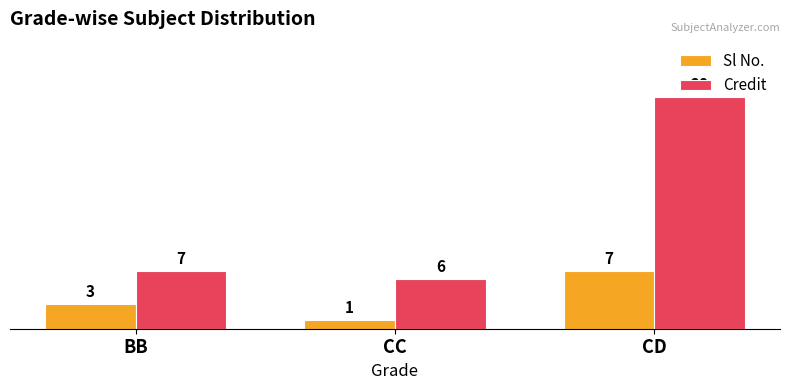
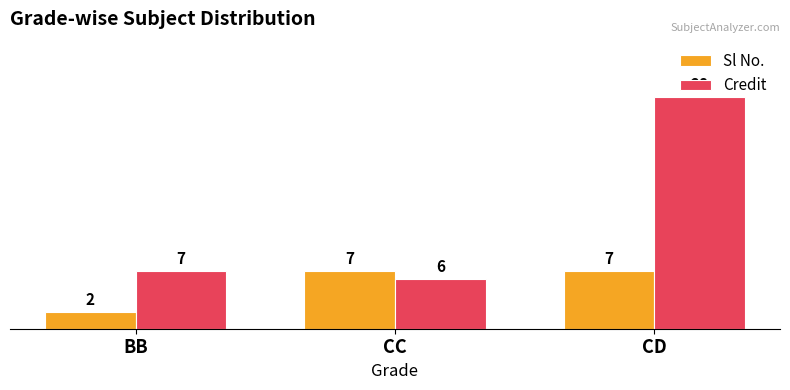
Sl No., BB: 3 -> 2
Sl No., CC: 1 -> 7
